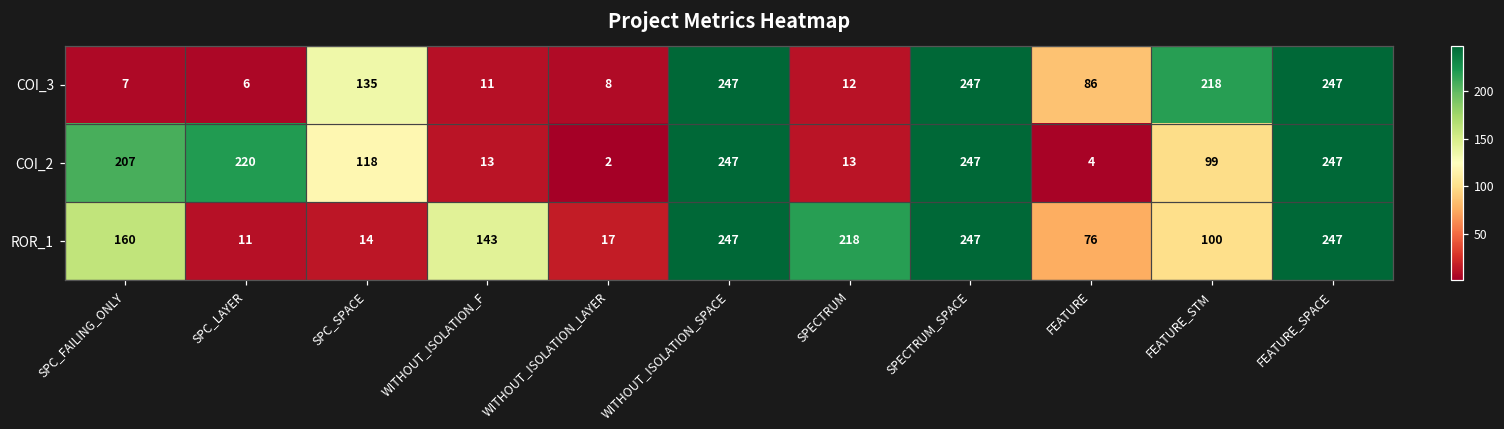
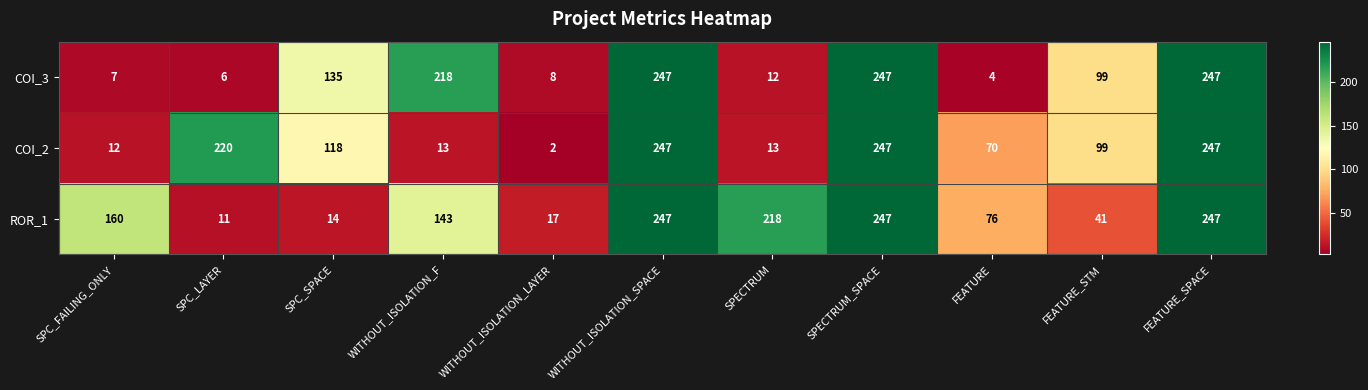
COI_3, WITHOUT_ISOLATION_F: 11 -> 218
COI_3, FEATURE: 86 -> 4
COI_3, FEATURE_STM: 218 -> 99
COI_2, SPC_FAILING_ONLY: 207 -> 12
COI_2, FEATURE: 4 -> 70
ROR_1, FEATURE_STM: 100 -> 41
